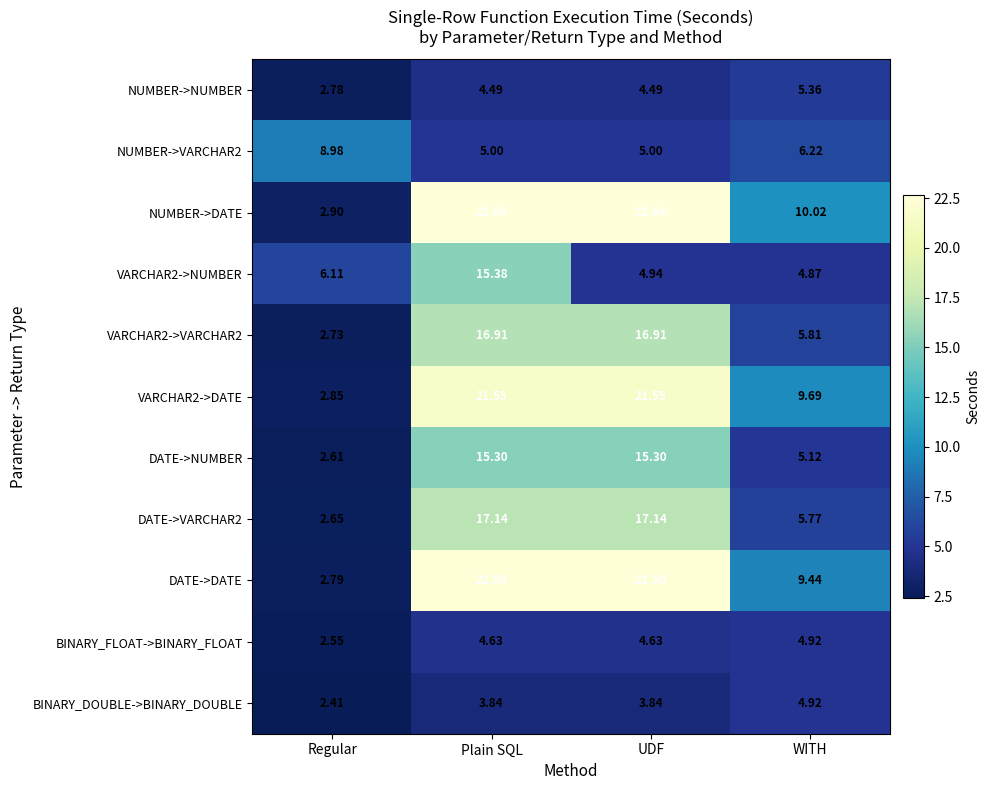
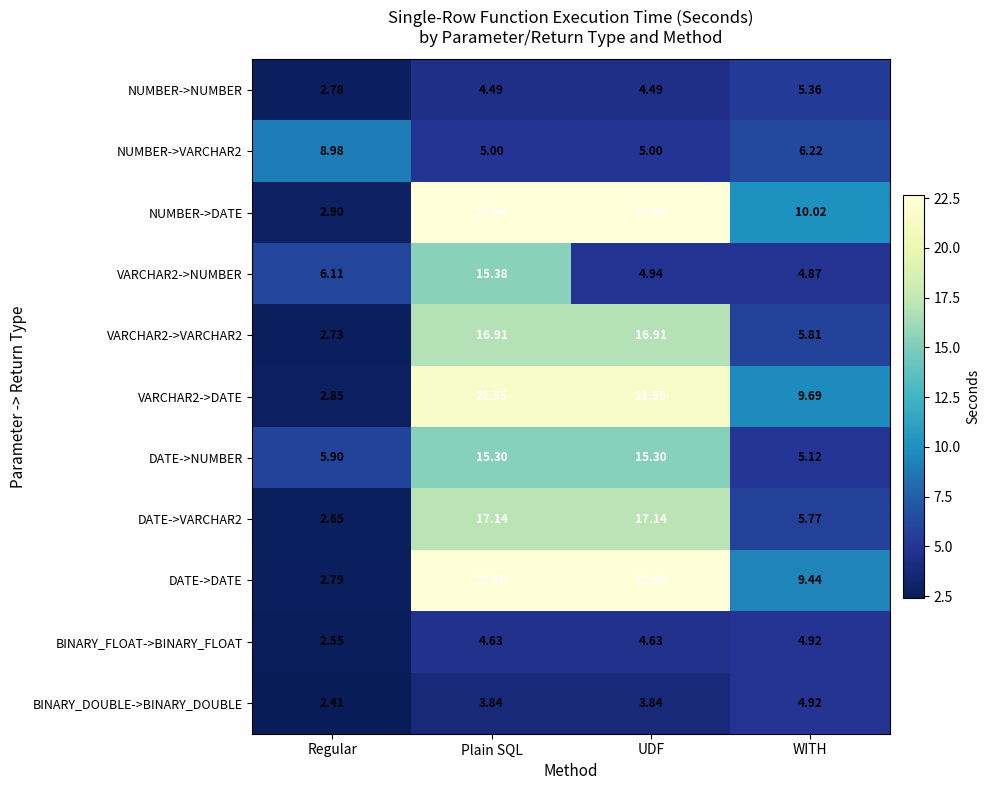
DATE->NUMBER, Regular: 2.61 -> 5.90
